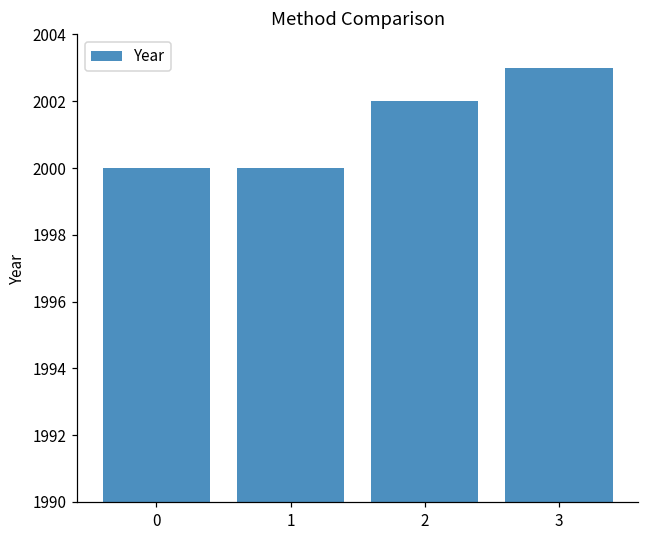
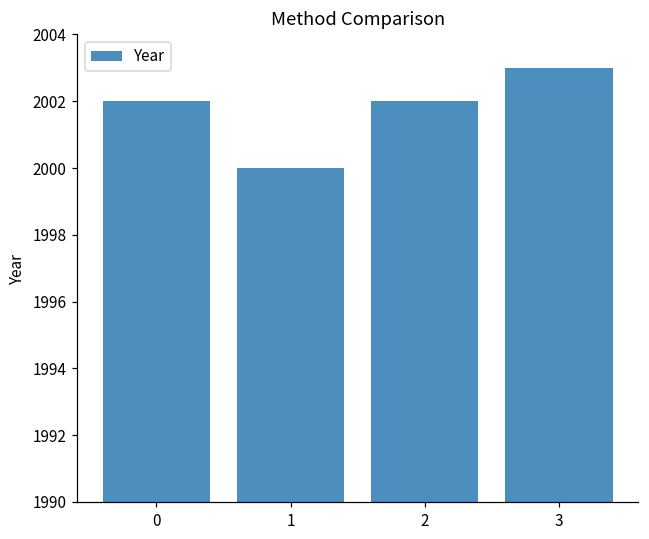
0: 2000 -> 2002
